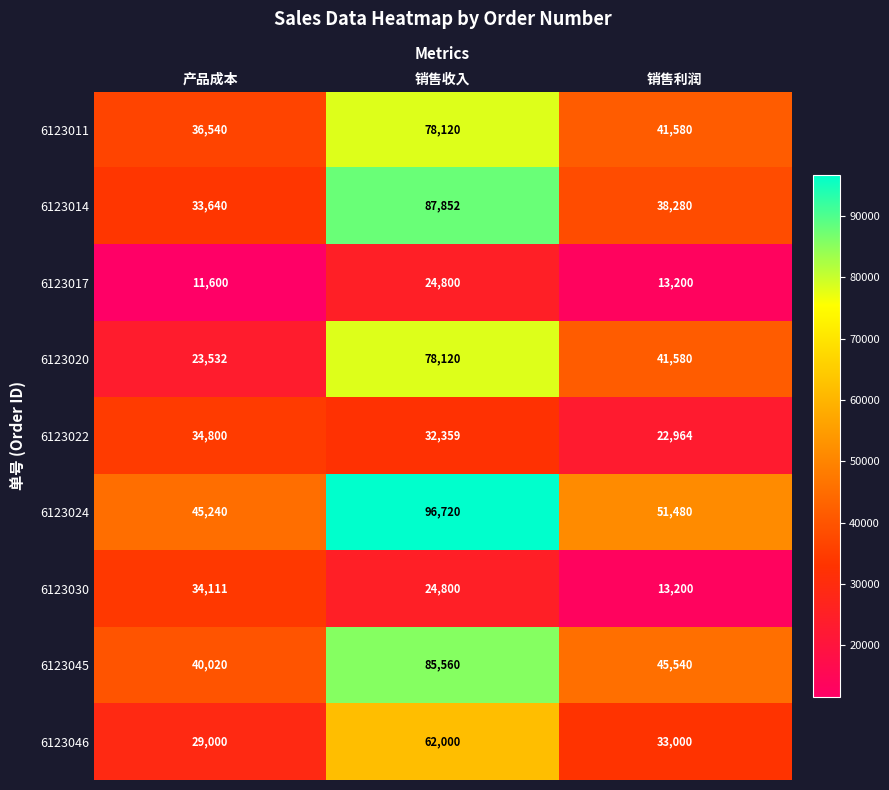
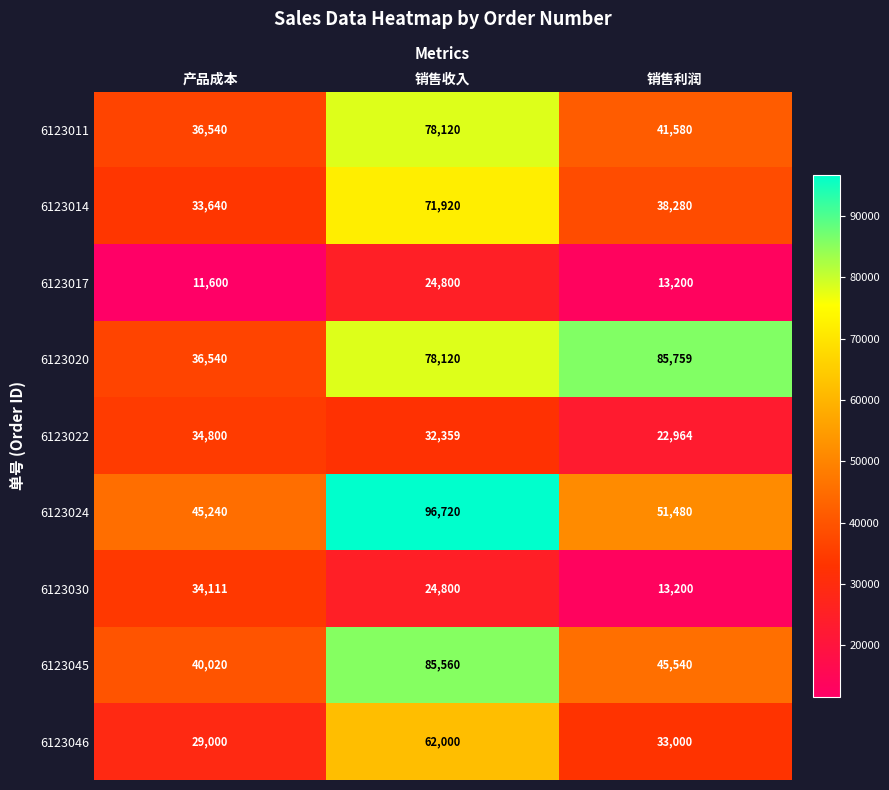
6123014, 销售收入: 87,852 -> 71,920
6123020, 产品成本: 23,532 -> 36,540
6123020, 销售利润: 41,580 -> 85,759
